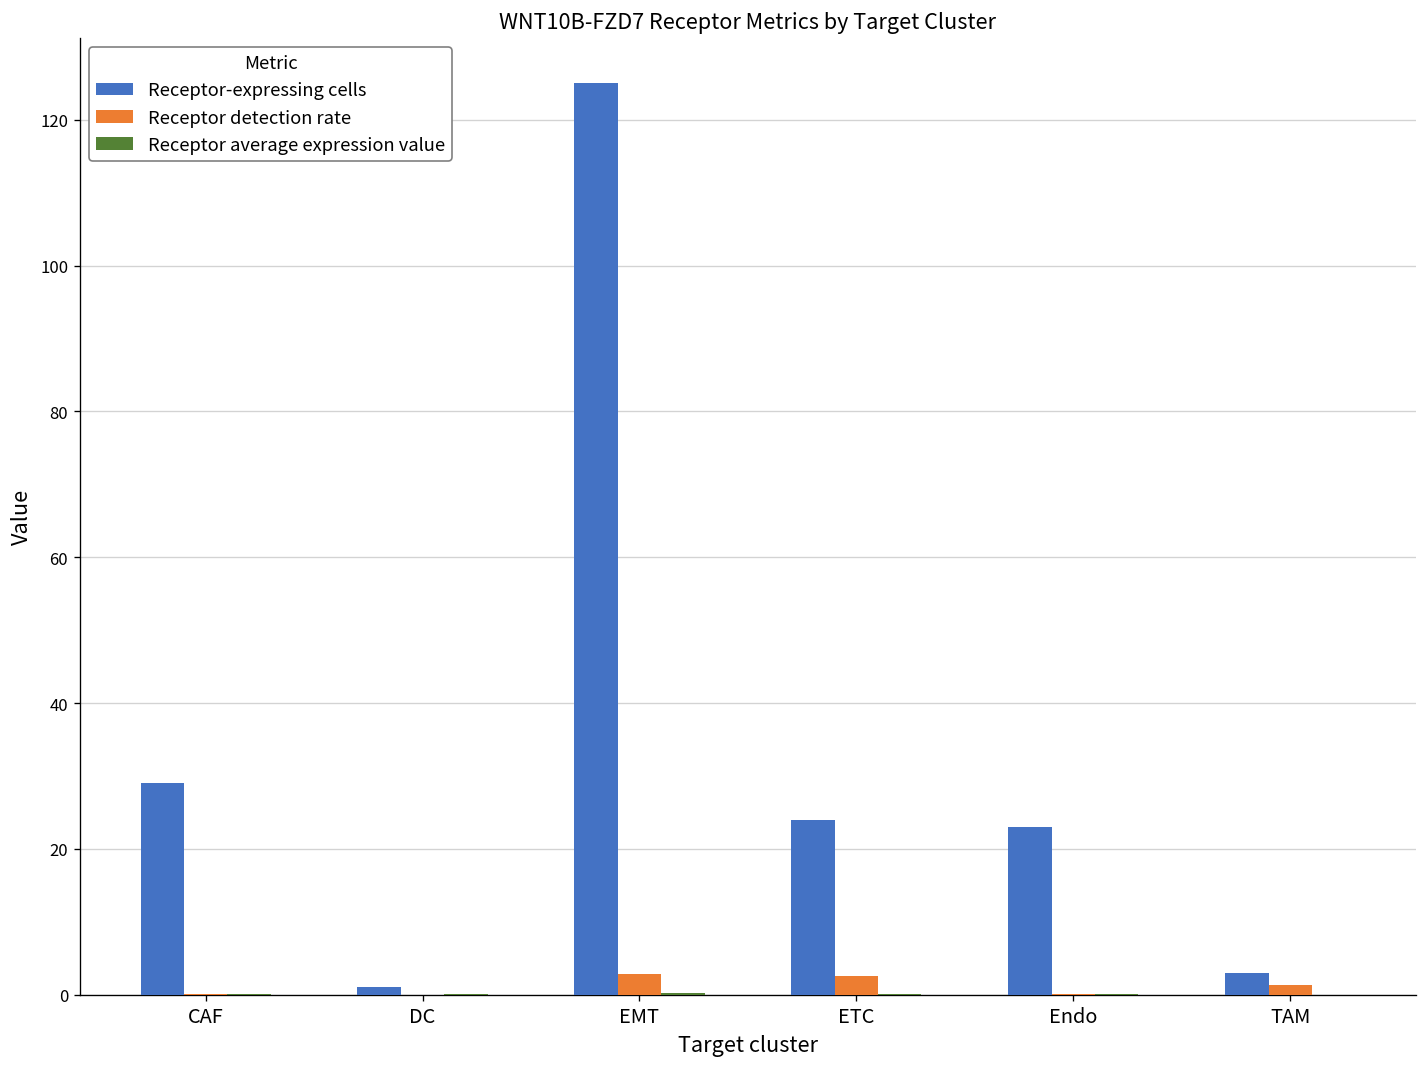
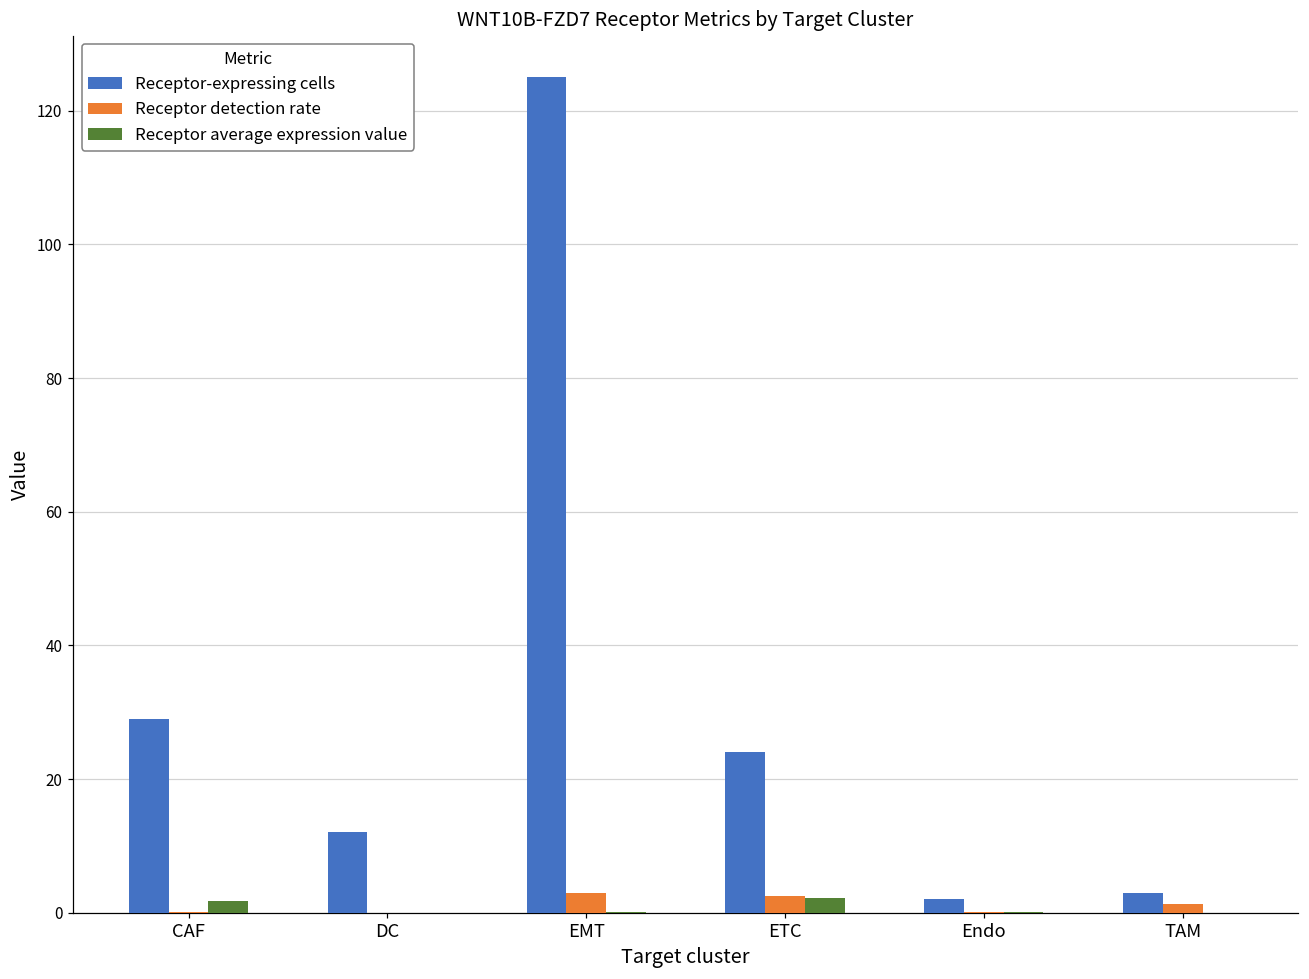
Receptor average expression value, CAF: 0 -> 2
Receptor-expressing cells, DC: 1 -> 12
Receptor average expression value, ETC: 0 -> 2
Receptor-expressing cells, Endo: 23 -> 2
